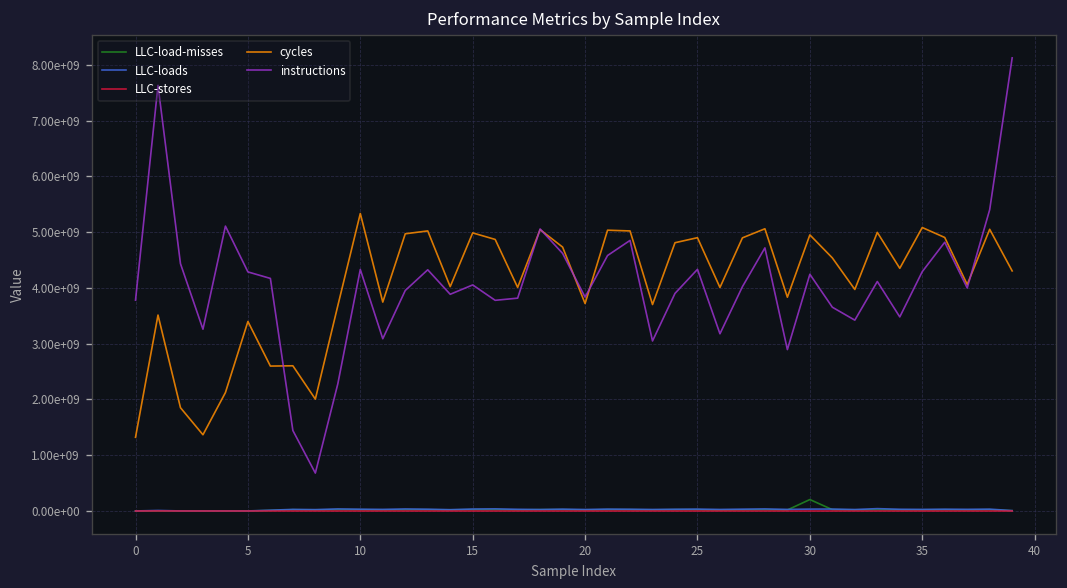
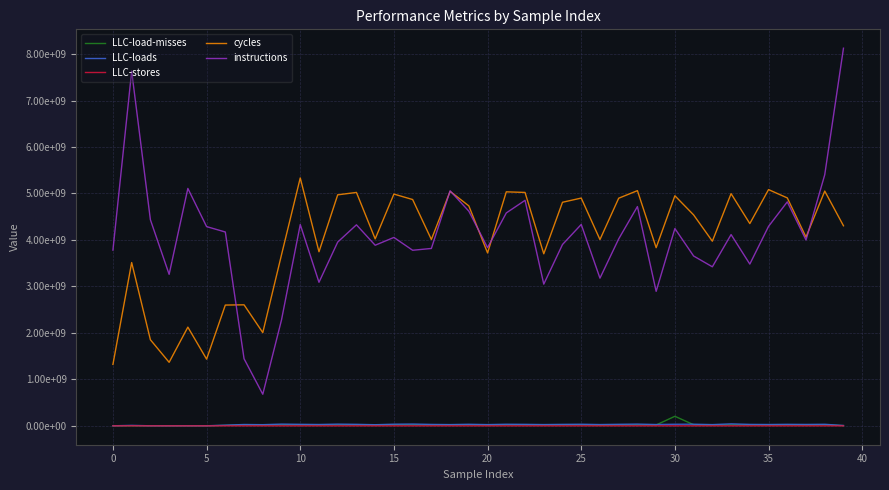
cycles, 5: 3400000000 -> 1400000000
